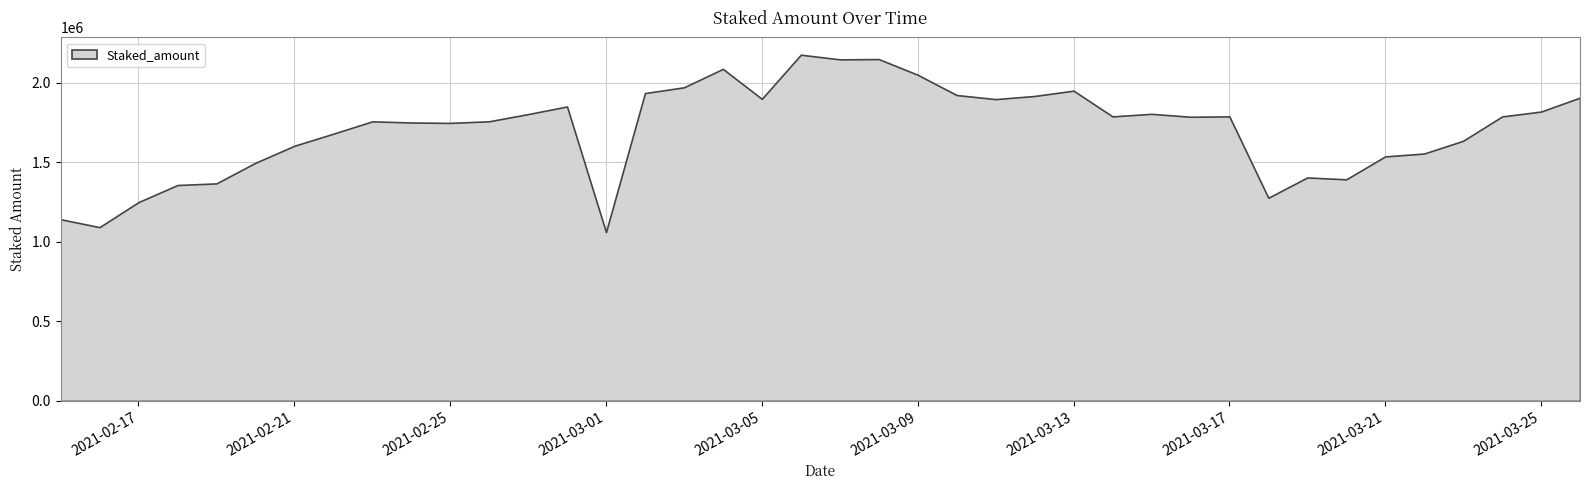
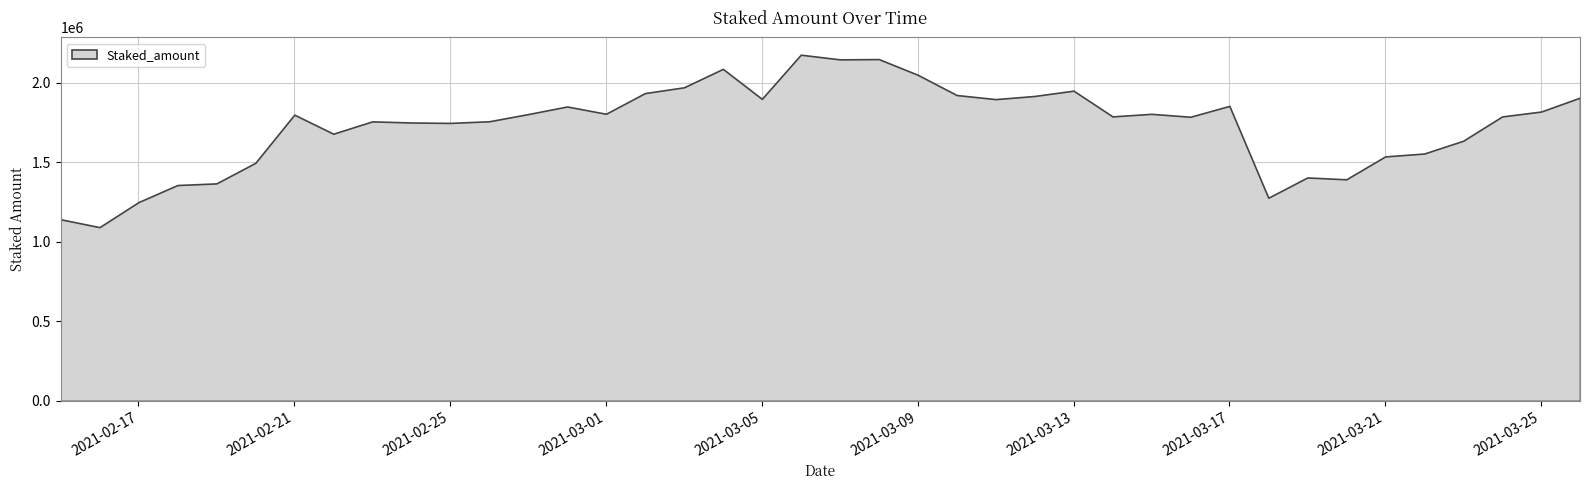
2021-02-21: 1600000 -> 1800000
2021-03-01: 1060000 -> 1800000
2021-03-17: 1790000 -> 1850000
